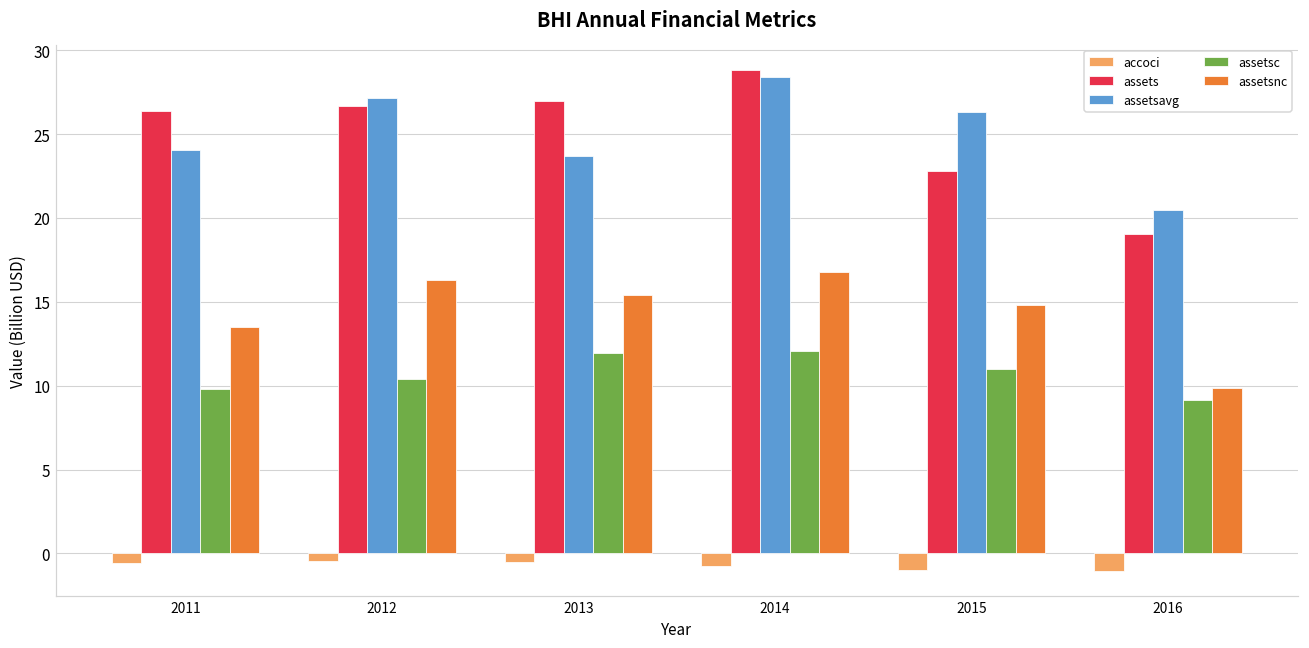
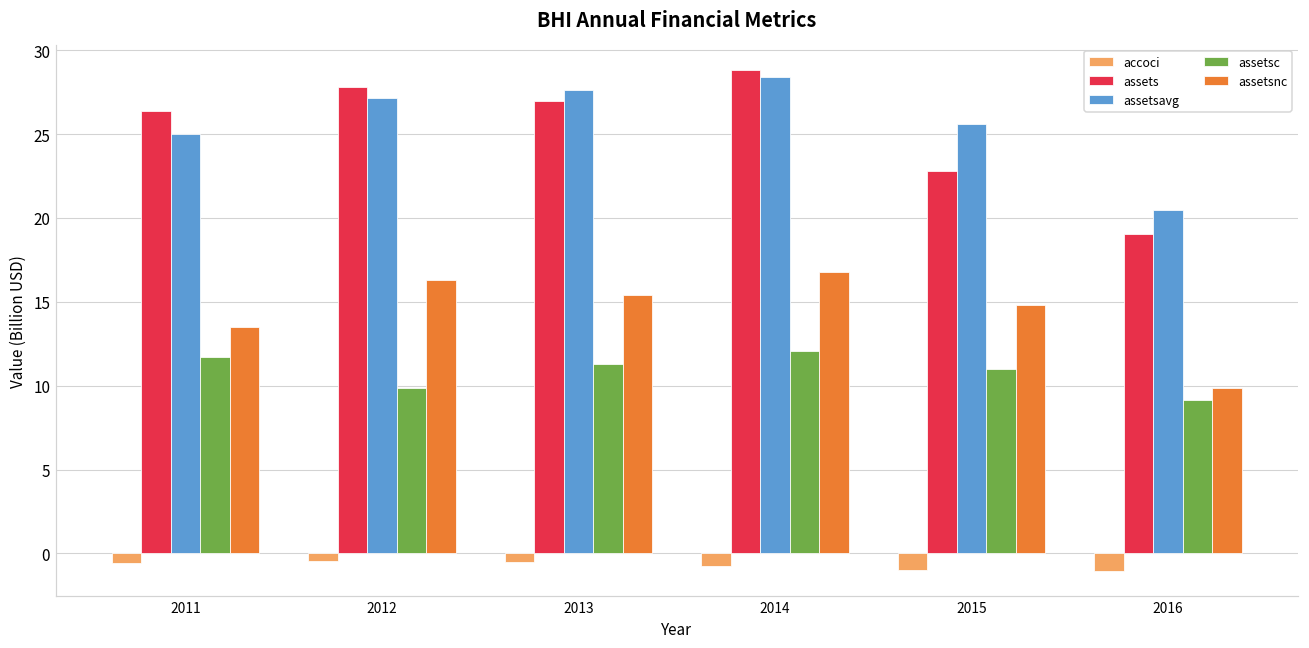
assetsavg, 2011: 24.1 -> 25.0
assetsc, 2011: 9.8 -> 11.7
assets, 2012: 26.7 -> 27.8
assetsc, 2012: 10.4 -> 9.9
assetsavg, 2013: 23.7 -> 27.6
assetsc, 2013: 11.9 -> 11.3
assetsavg, 2015: 26.3 -> 25.6
